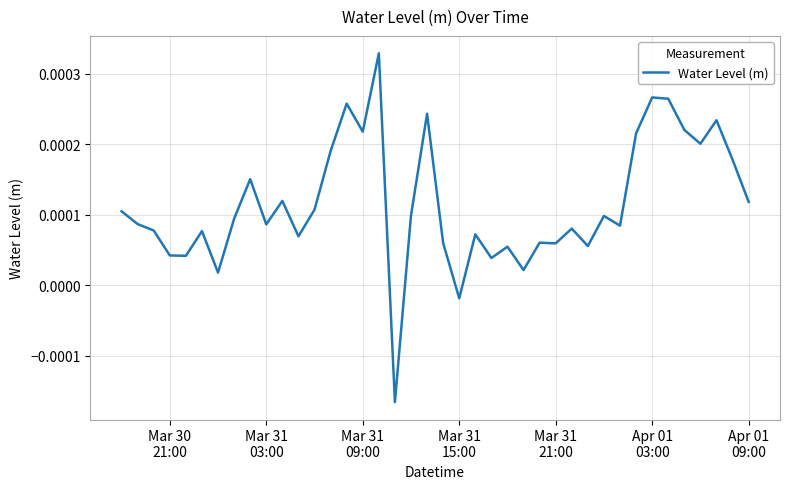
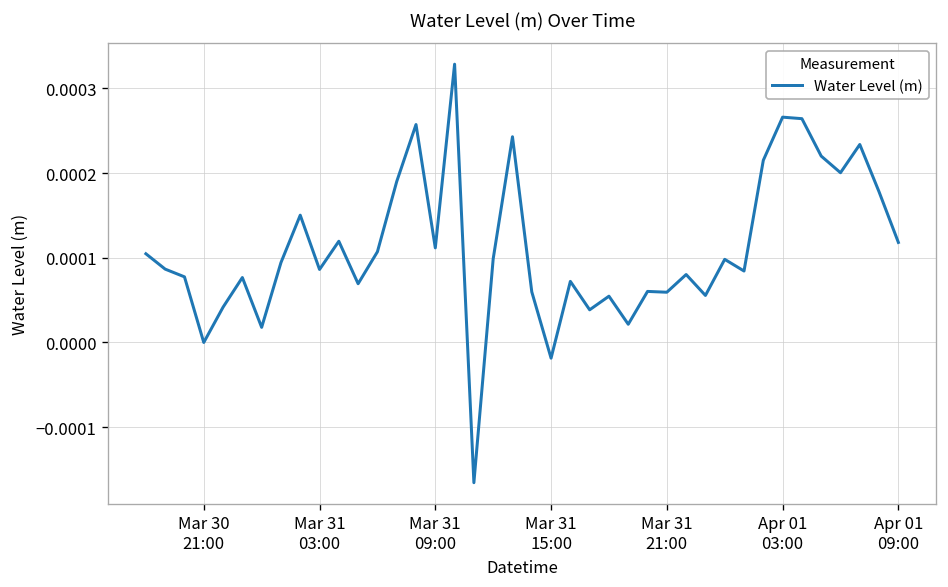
Mar 30 21:00: 0.00004 -> 0.00000
Mar 31 09:00: 0.00022 -> 0.00011
